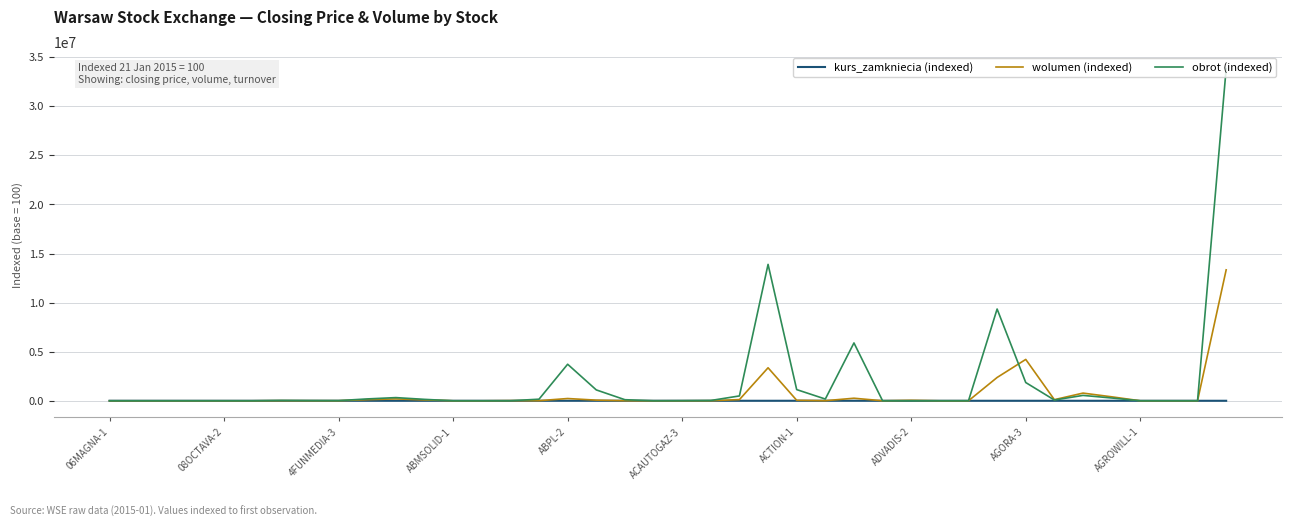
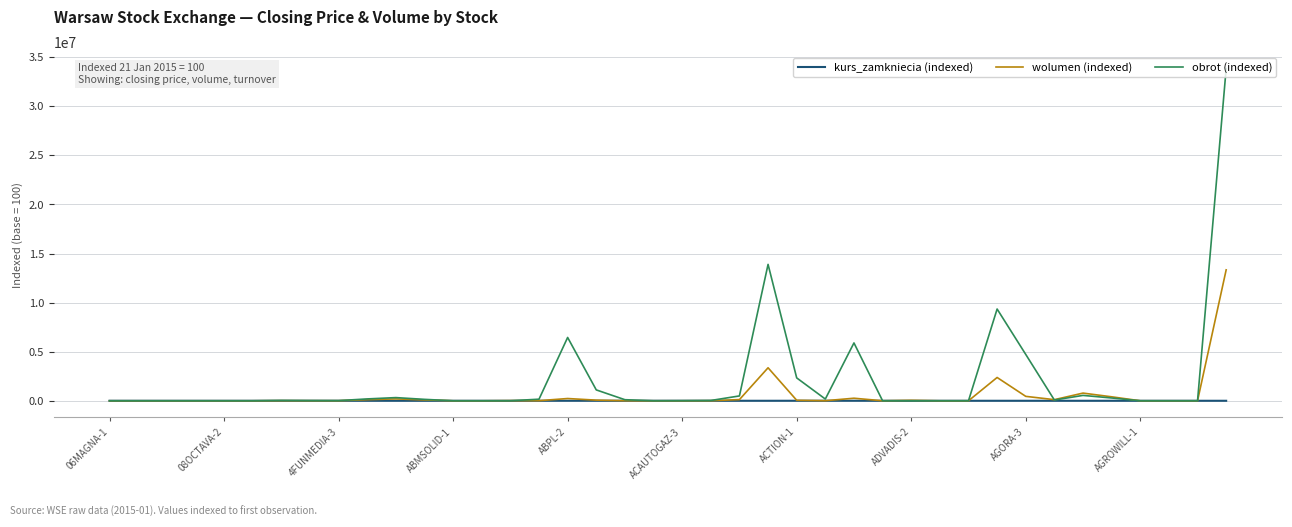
obrot (indexed), ABPL-2: 4000000 -> 6000000
obrot (indexed), ACTION-1: 1000000 -> 2000000
wolumen (indexed), AGORA-3: 4000000 -> 0
obrot (indexed), AGORA-3: 2000000 -> 5000000
